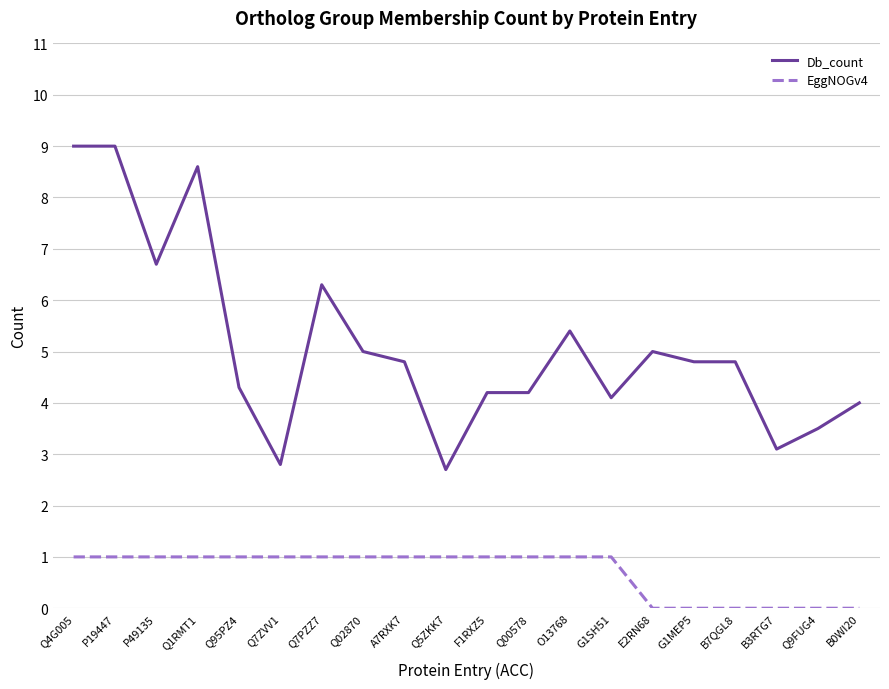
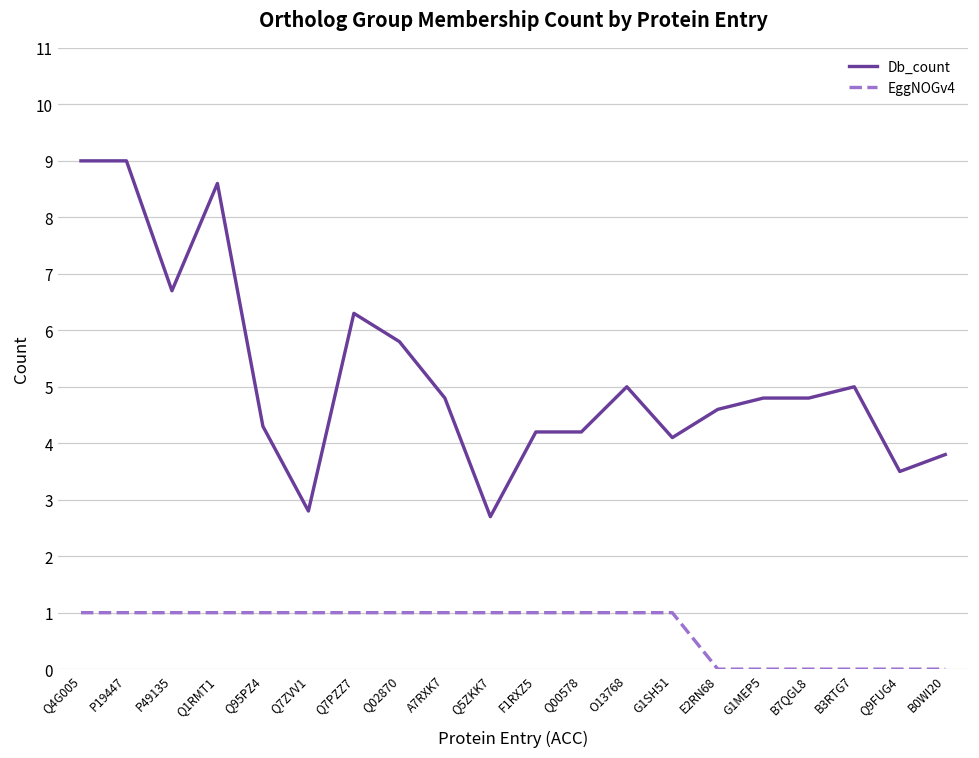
Db_count, Q02870: 5.0 -> 5.8
Db_count, O13768: 5.4 -> 5.0
Db_count, E2RN68: 5.0 -> 4.6
Db_count, B3RTG7: 3.1 -> 5.0
Db_count, B0WI20: 4.0 -> 3.8
